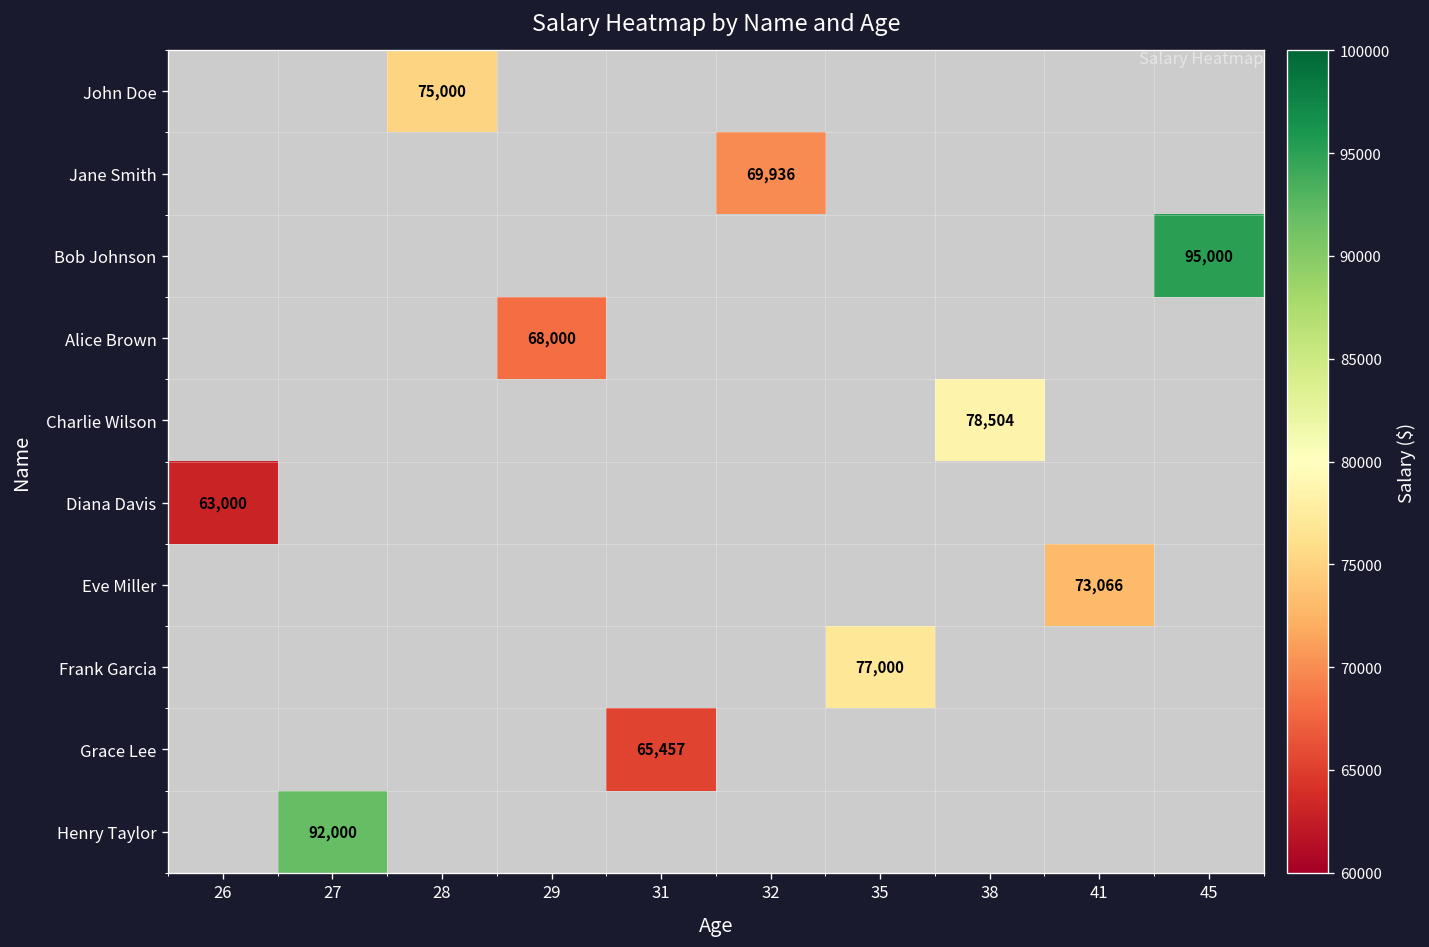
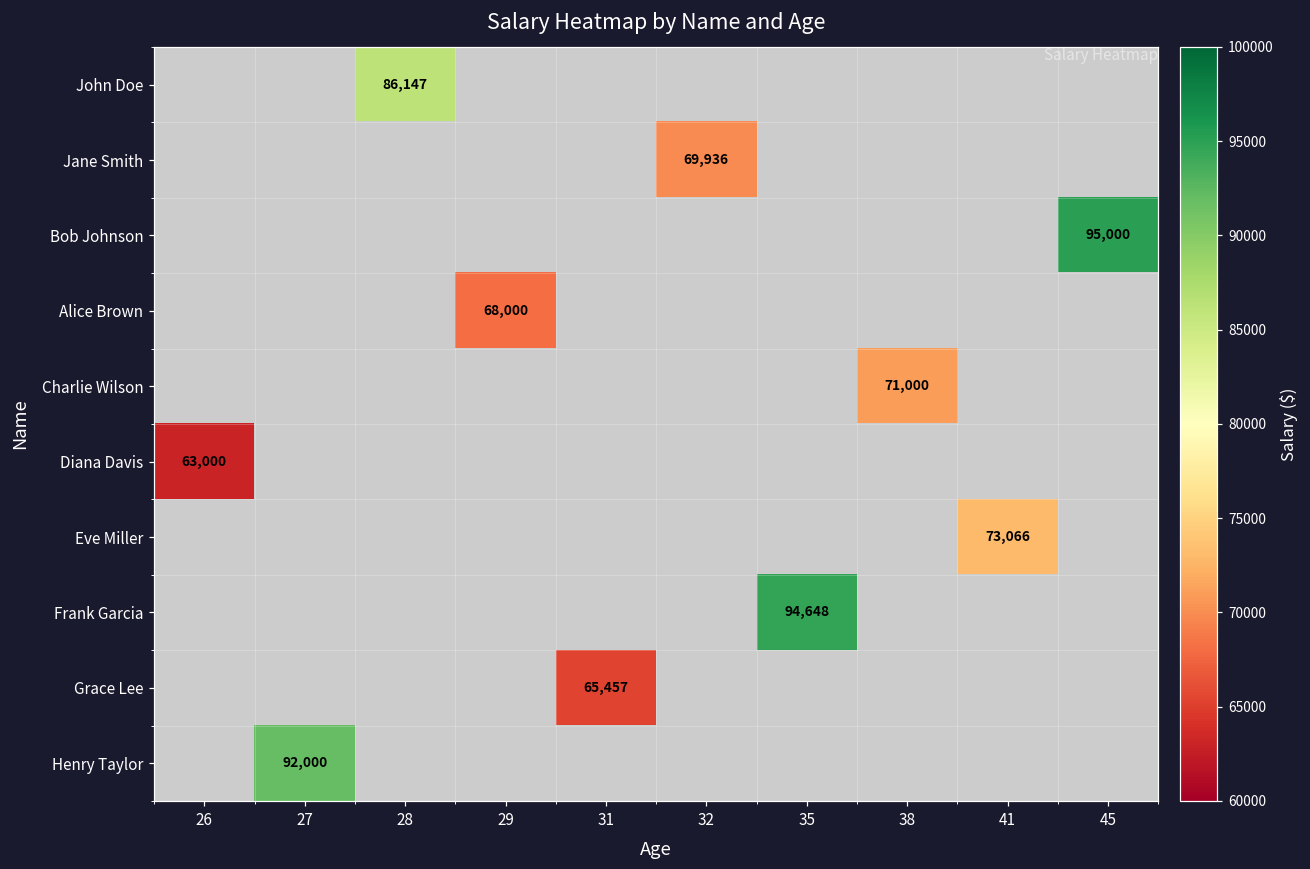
John Doe, 28: 75,000 -> 86,147
Charlie Wilson, 38: 78,504 -> 71,000
Frank Garcia, 35: 77,000 -> 94,648
